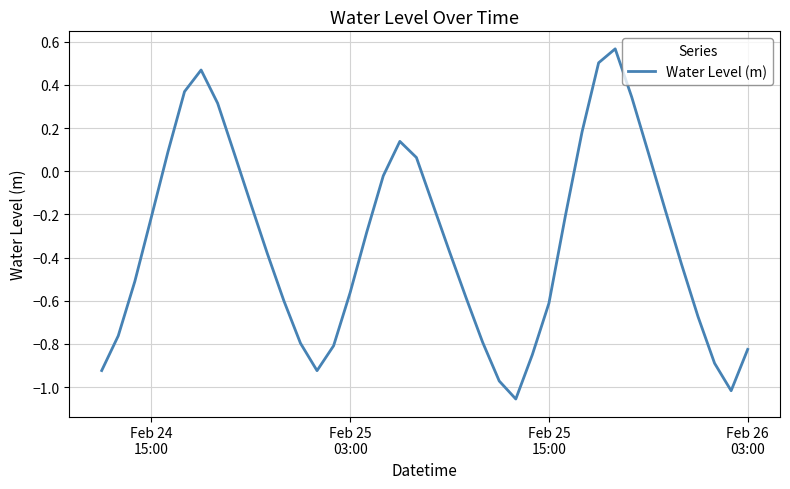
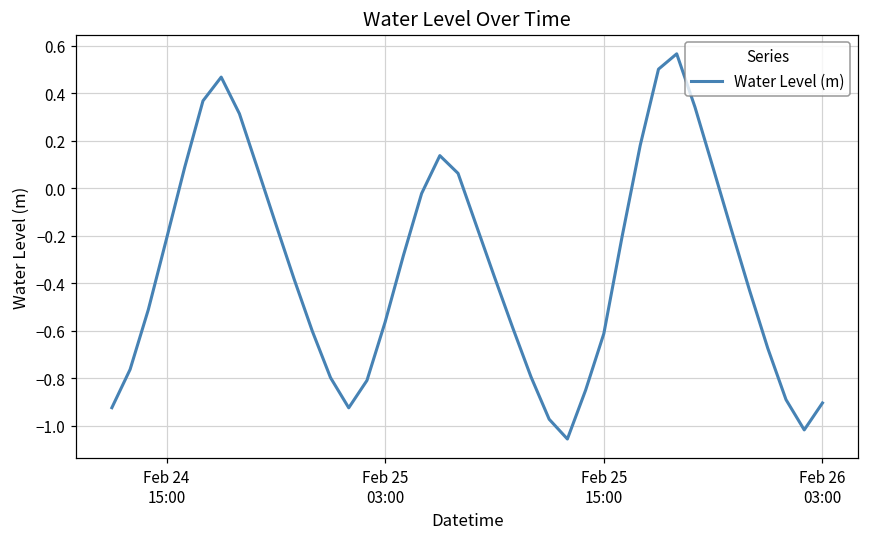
Feb 26 03:00: -0.83 -> -0.90
